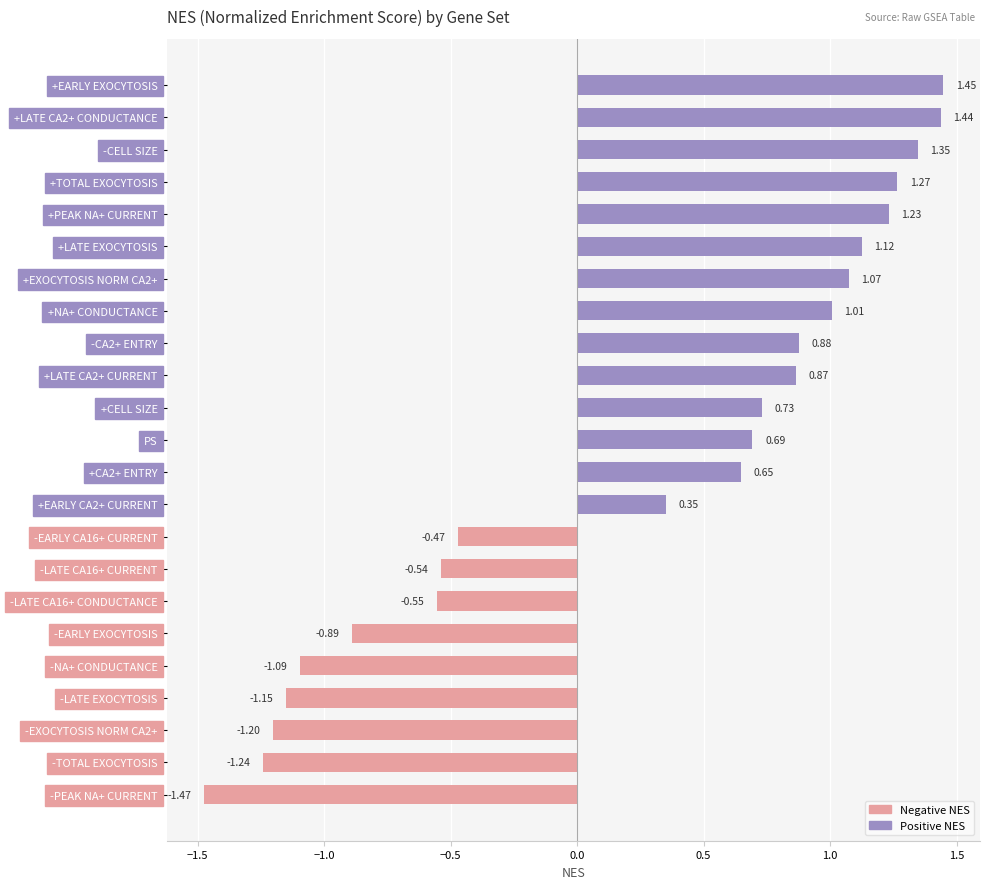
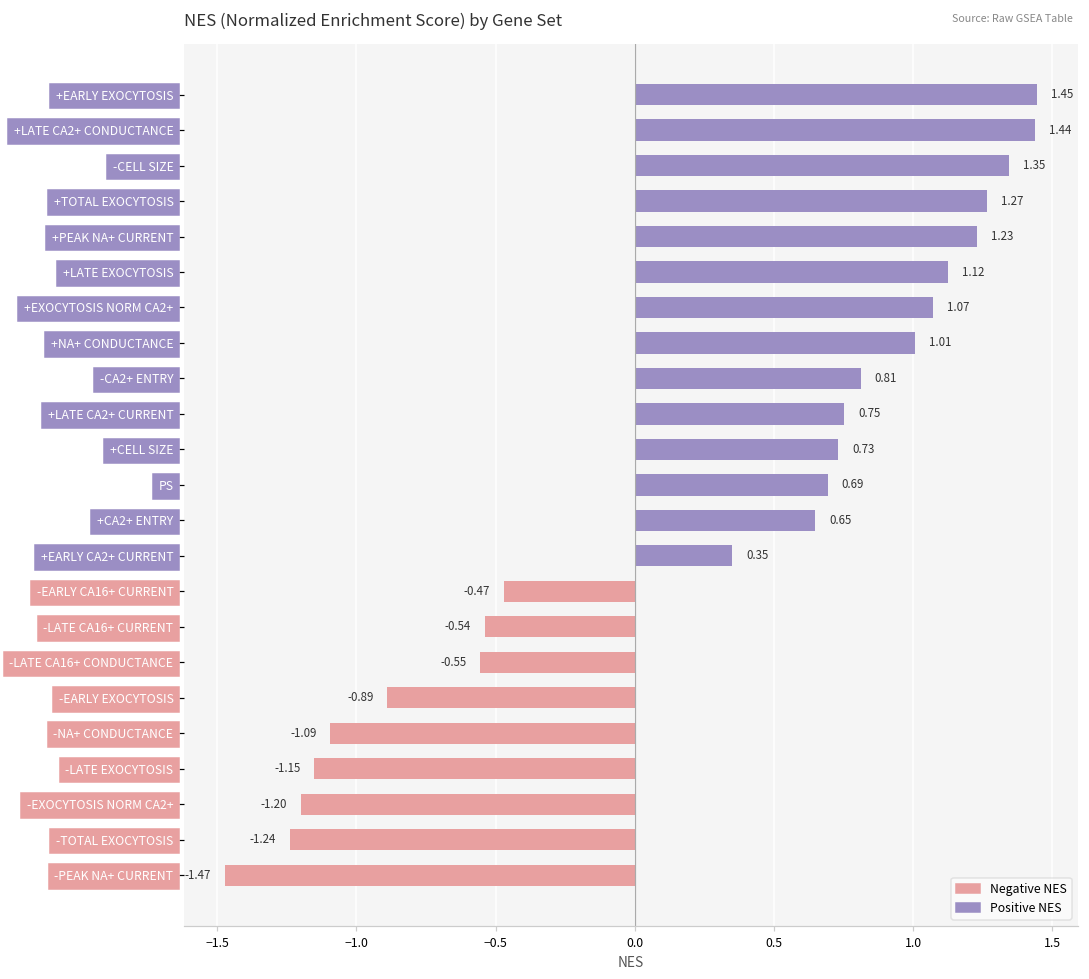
-CA2+ ENTRY: 0.88 -> 0.81
+LATE CA2+ CURRENT: 0.87 -> 0.75
